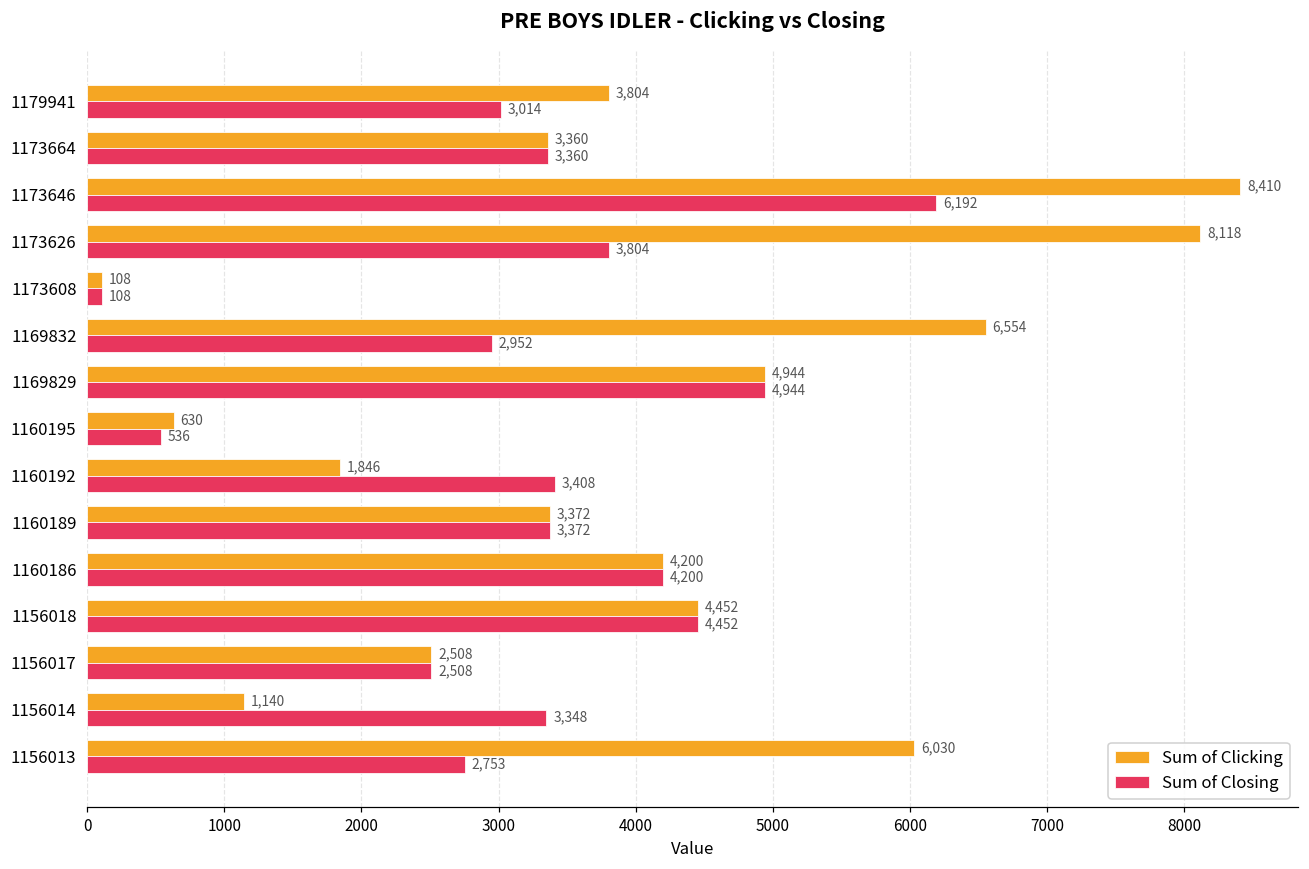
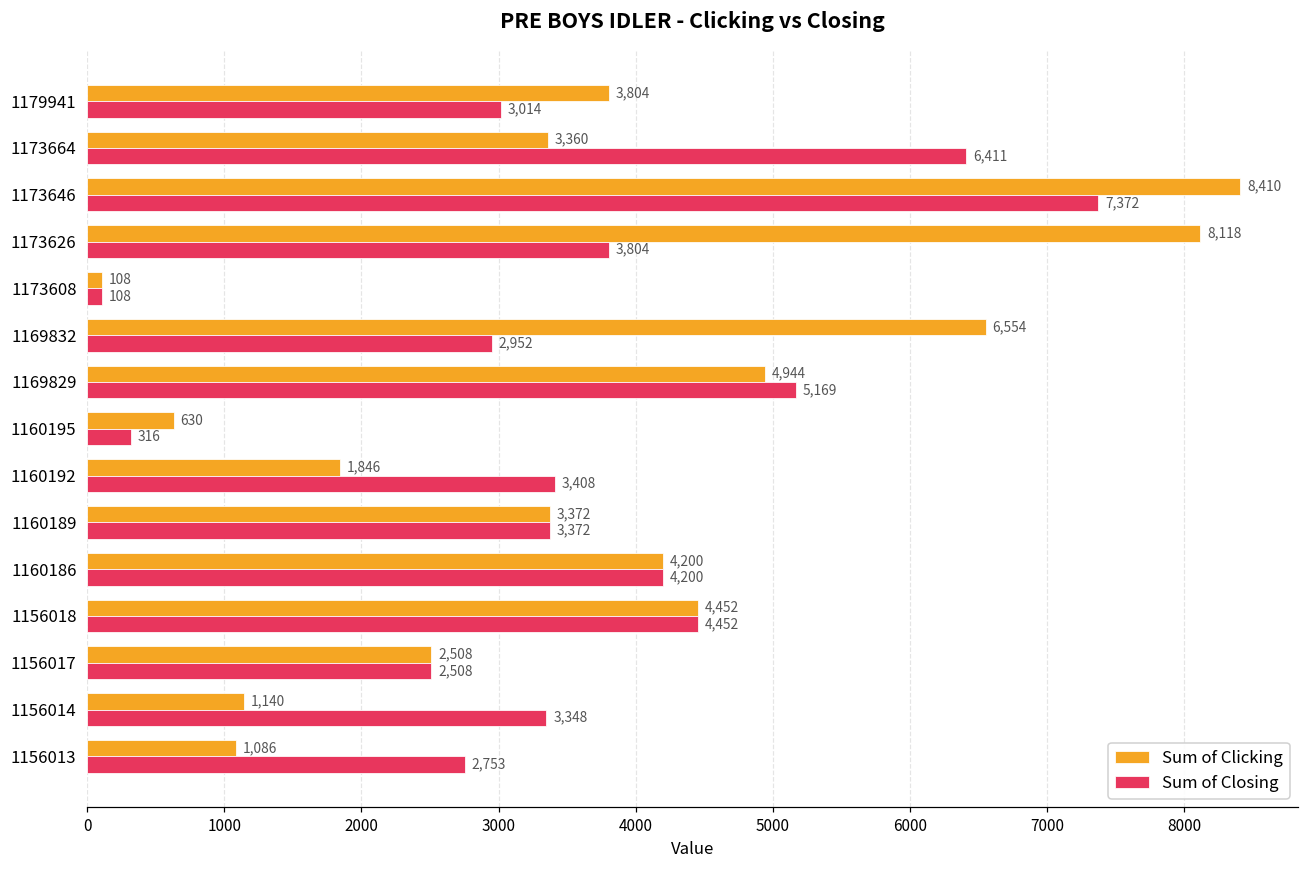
Sum of Closing, 1173664: 3,360 -> 6,411
Sum of Closing, 1173646: 6,192 -> 7,372
Sum of Closing, 1169829: 4,944 -> 5,169
Sum of Closing, 1160195: 536 -> 316
Sum of Clicking, 1156013: 6,030 -> 1,086
